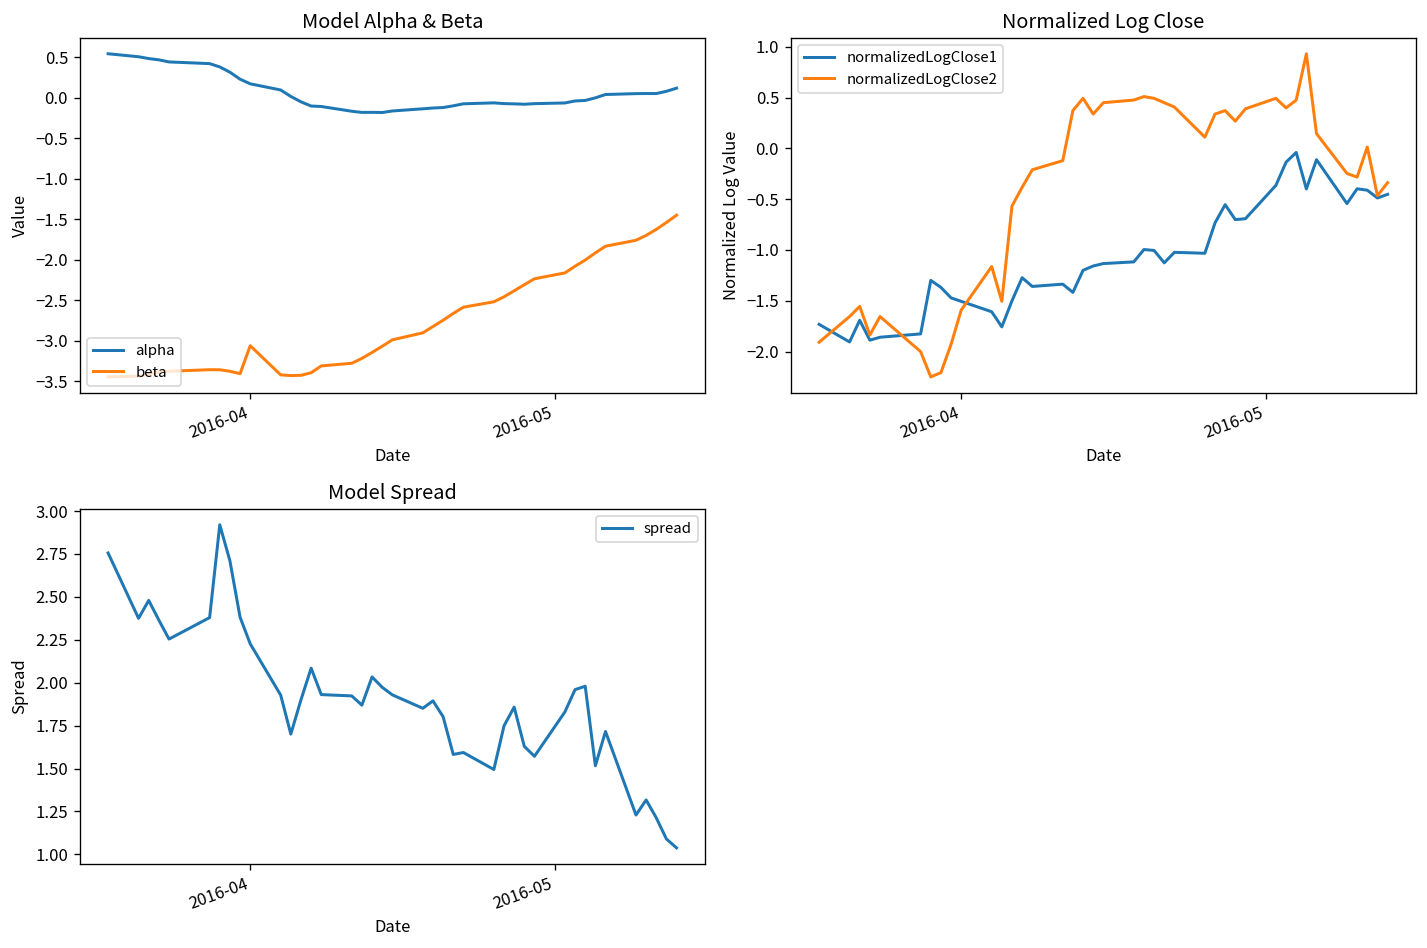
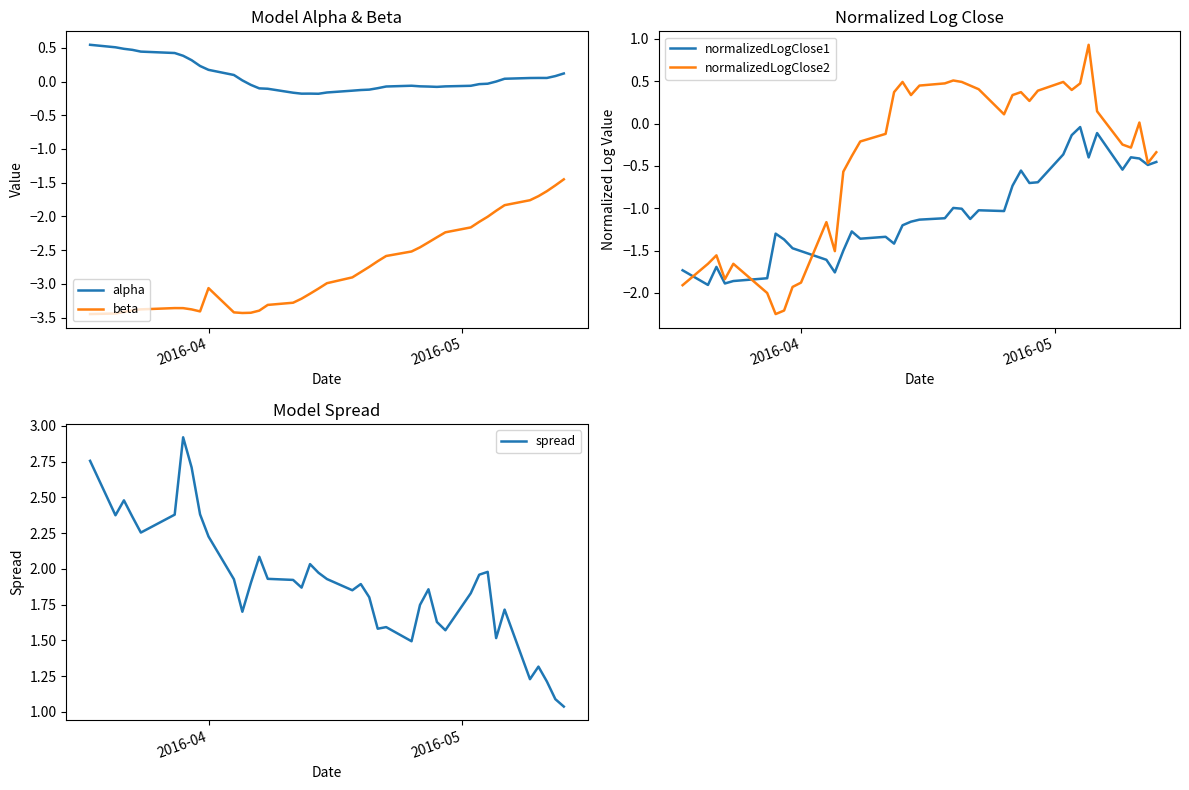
Normalized Log Close, normalizedLogClose2, 2016-04: -1.6 -> -1.9
